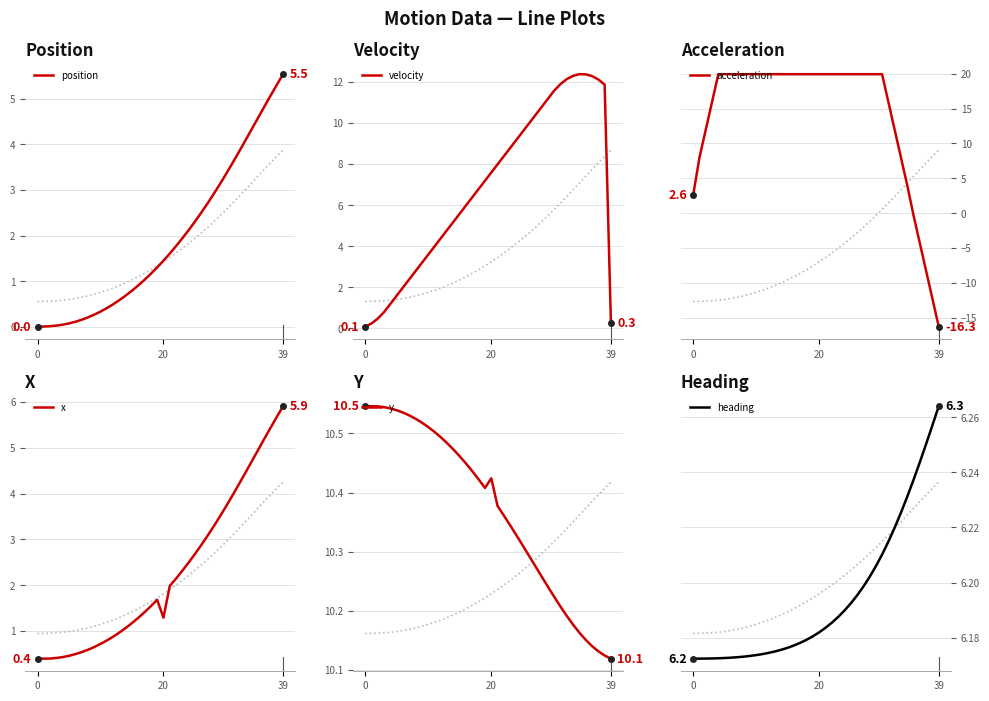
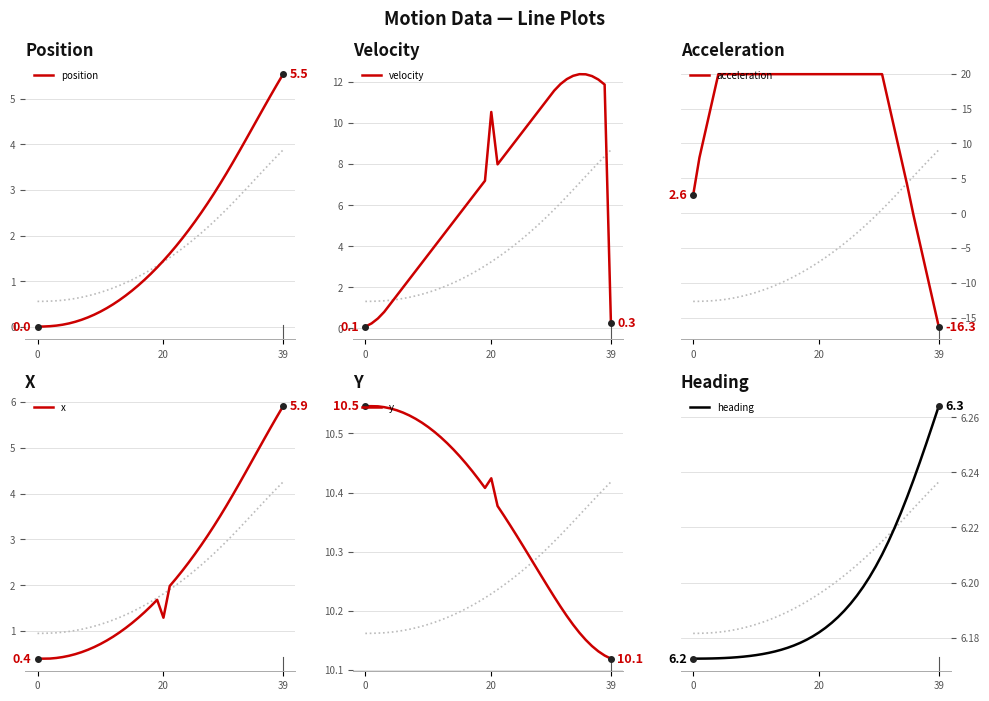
Velocity, velocity, 20: 7.6 -> 10.5
